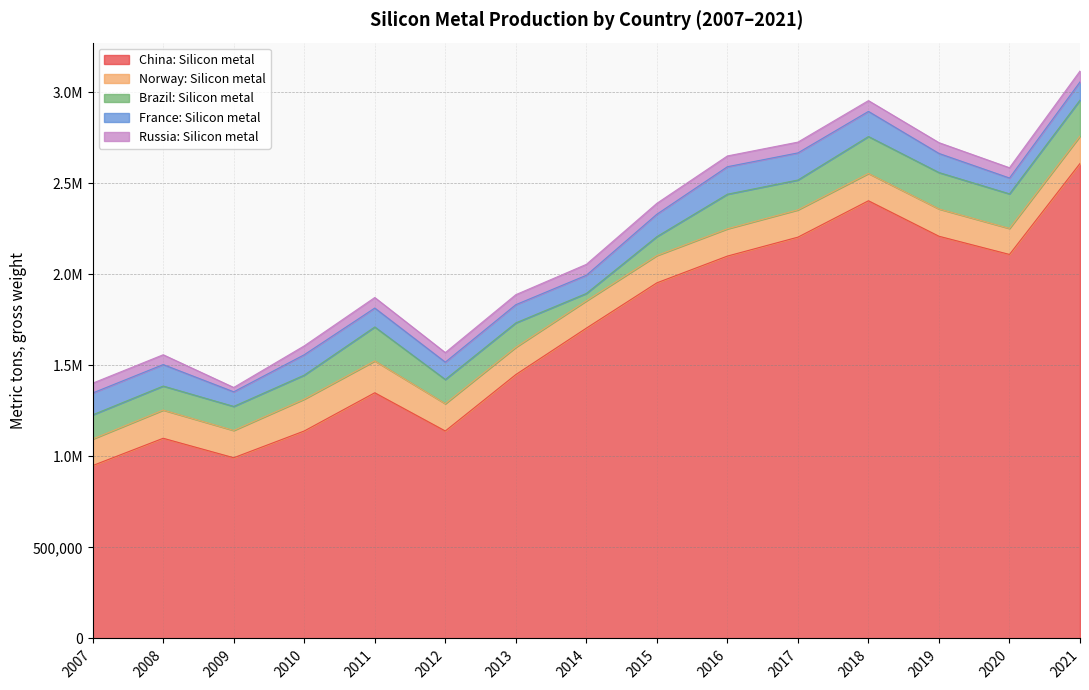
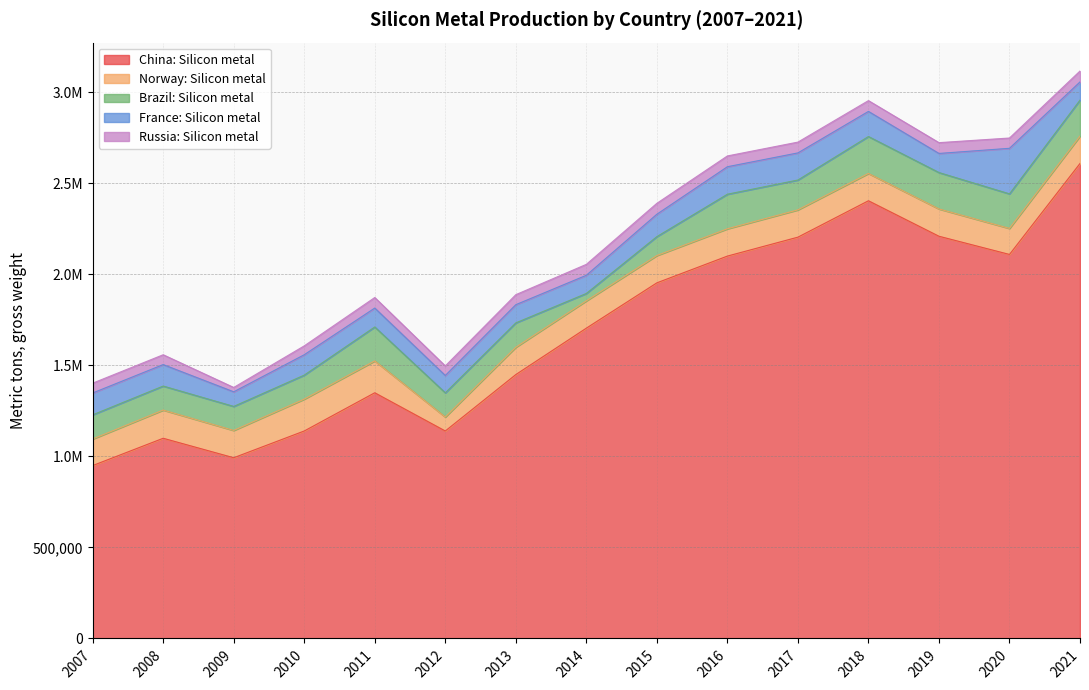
Norway: Silicon metal, 2012: 150,000 -> 80,000
France: Silicon metal, 2020: 90,000 -> 250,000
